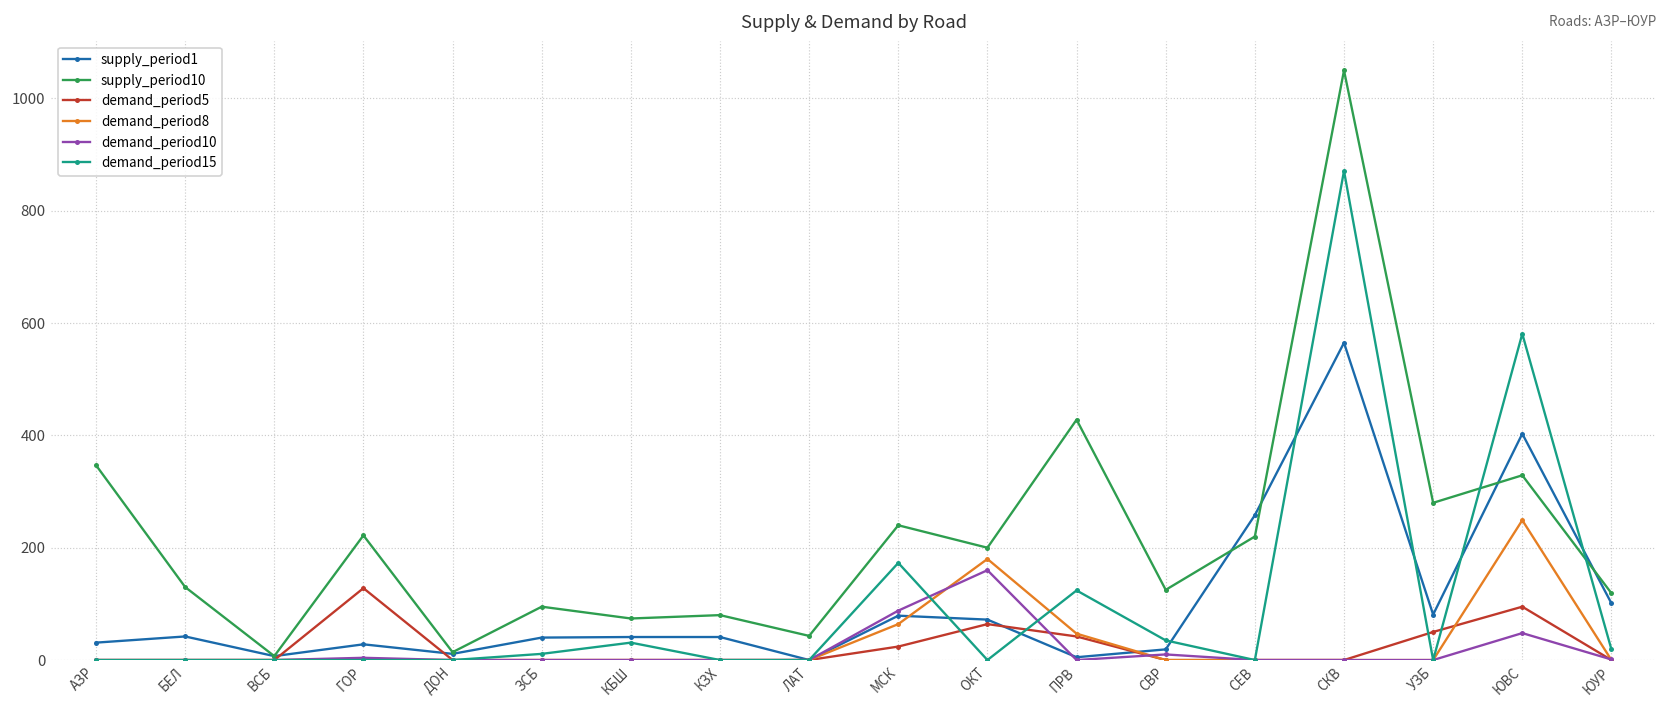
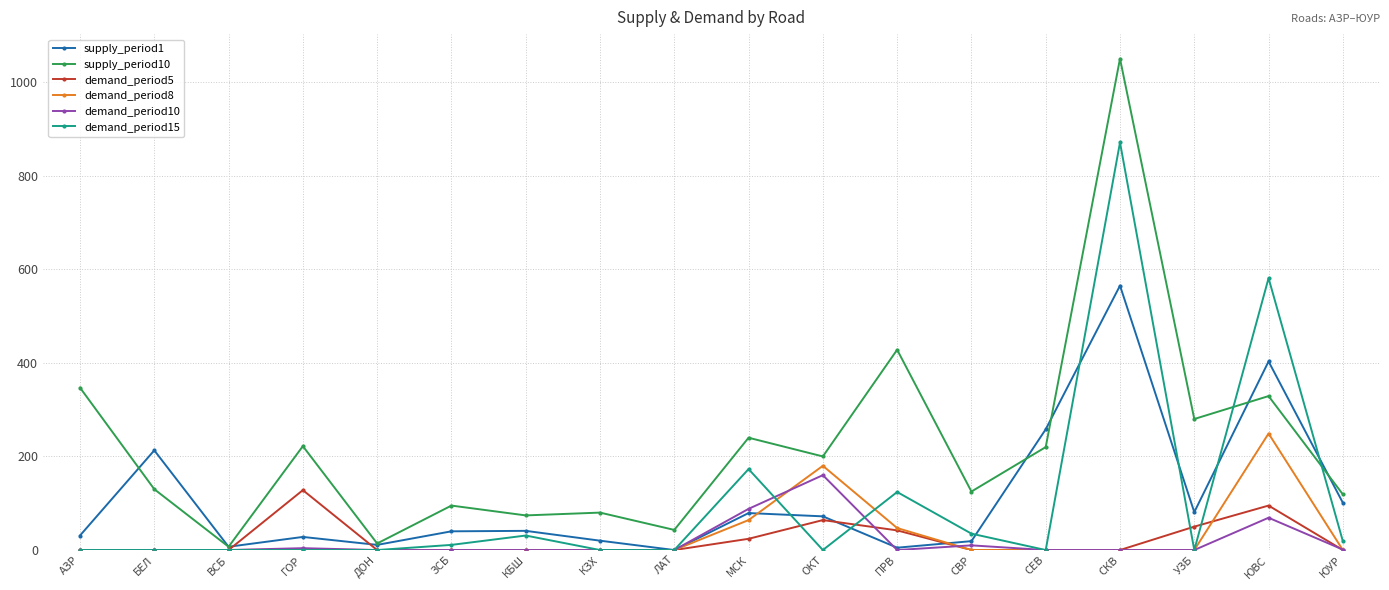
supply_period1, БЕЛ: 40 -> 210
supply_period1, КЗХ: 40 -> 20
demand_period10, ЮВС: 50 -> 70
